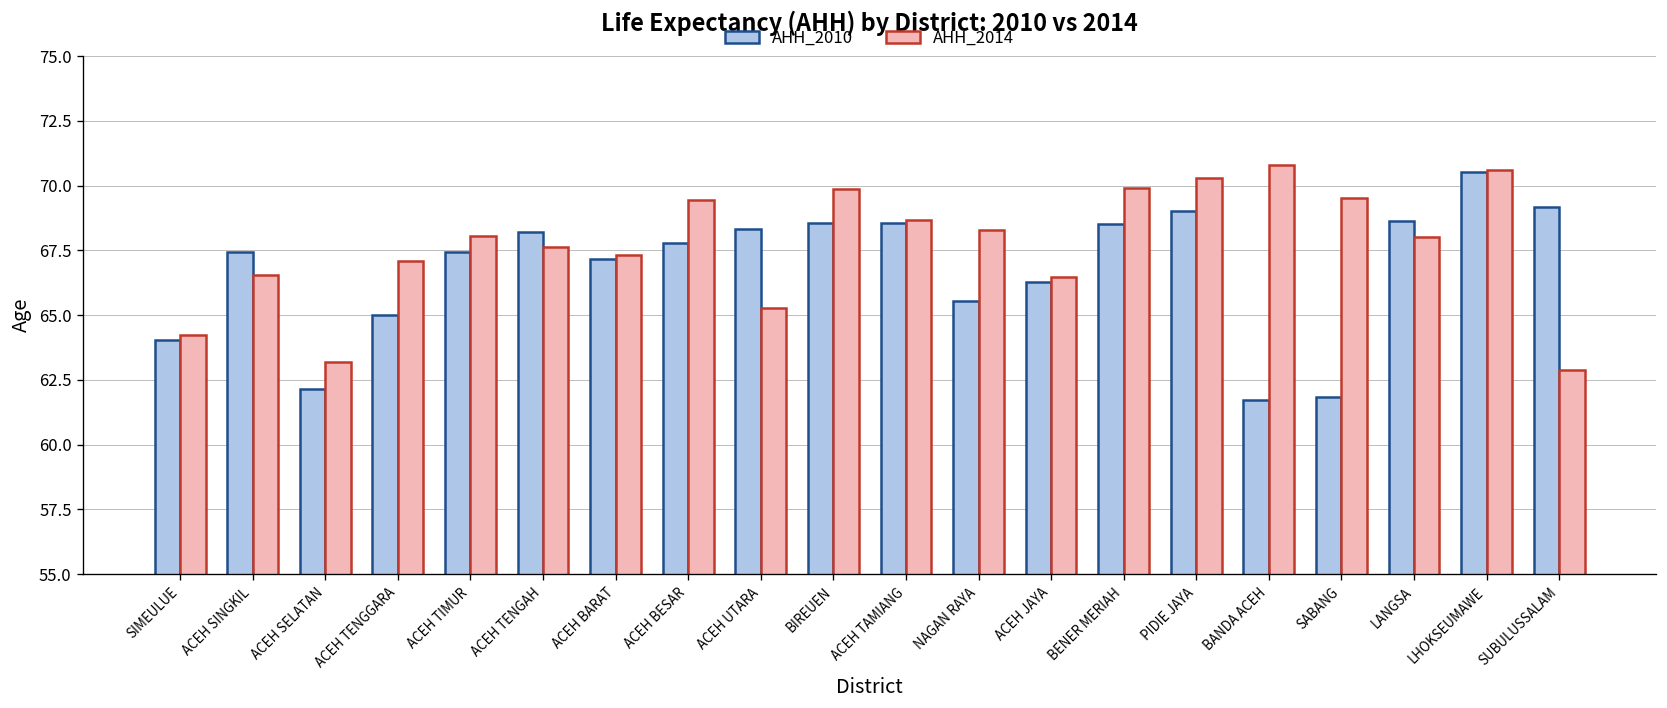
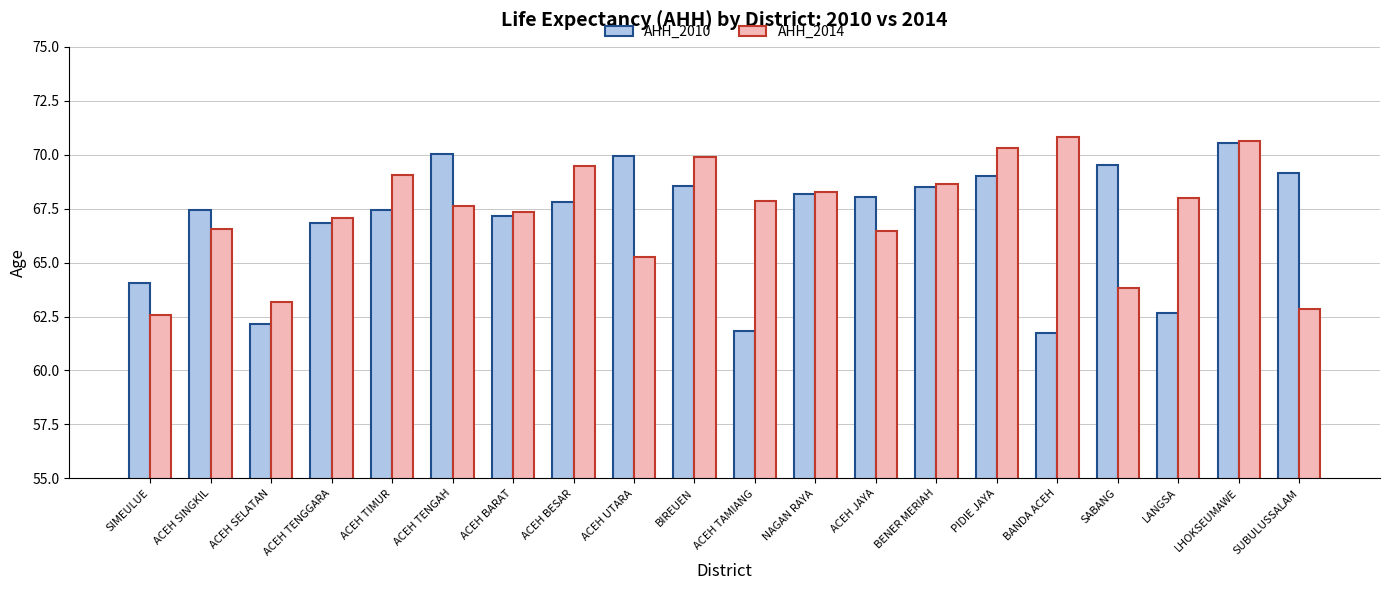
AHH_2014, SIMEULUE: 64.2 -> 62.6
AHH_2010, ACEH TENGGARA: 65.0 -> 66.9
AHH_2014, ACEH TIMUR: 68.1 -> 69.1
AHH_2010, ACEH TENGAH: 68.2 -> 70.0
AHH_2010, ACEH UTARA: 68.3 -> 69.9
AHH_2010, ACEH TAMIANG: 68.6 -> 61.8
AHH_2014, ACEH TAMIANG: 68.7 -> 67.9
AHH_2010, NAGAN RAYA: 65.5 -> 68.2
AHH_2010, ACEH JAYA: 66.3 -> 68.0
AHH_2014, BENER MERIAH: 69.9 -> 68.6
AHH_2010, SABANG: 61.8 -> 69.5
AHH_2014, SABANG: 69.5 -> 63.8
AHH_2010, LANGSA: 68.7 -> 62.7
